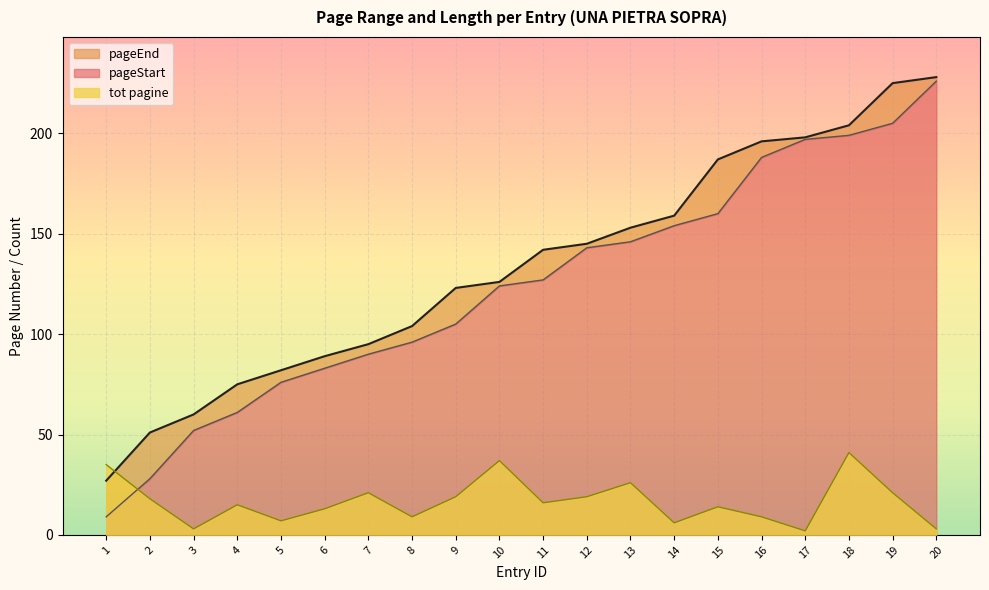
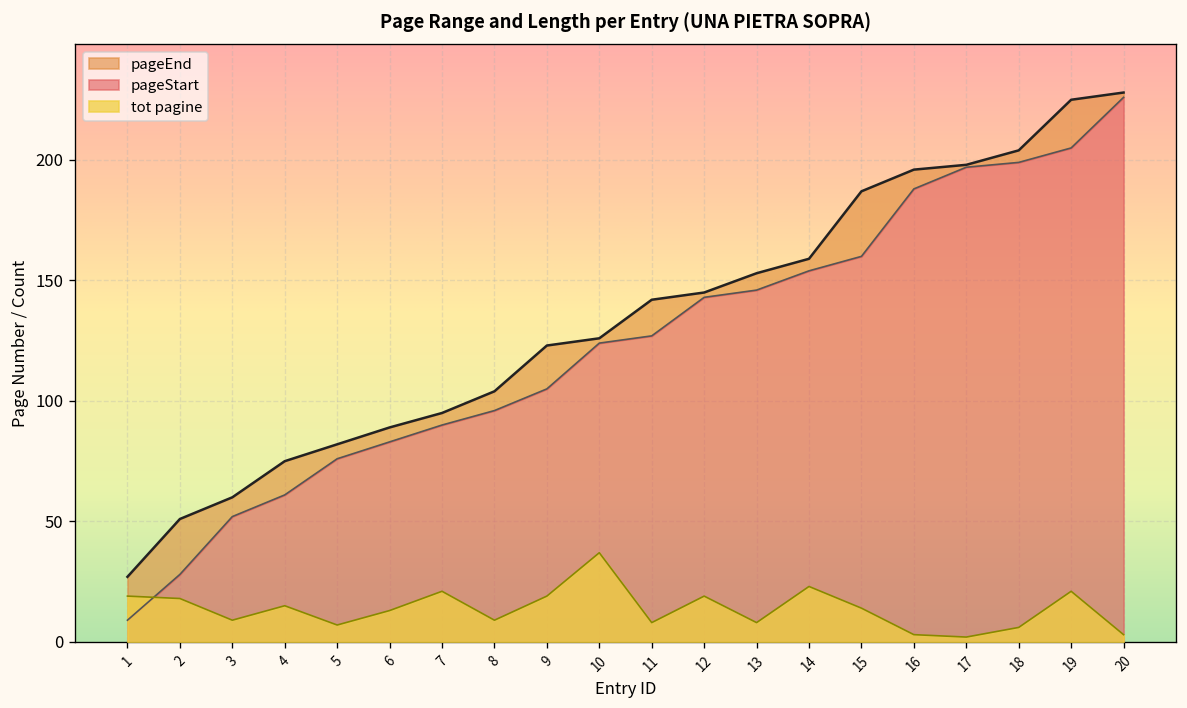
tot pagine, 1: 35 -> 19
tot pagine, 3: 3 -> 9
tot pagine, 11: 16 -> 8
tot pagine, 13: 26 -> 8
tot pagine, 14: 6 -> 23
tot pagine, 16: 9 -> 3
tot pagine, 18: 41 -> 6
